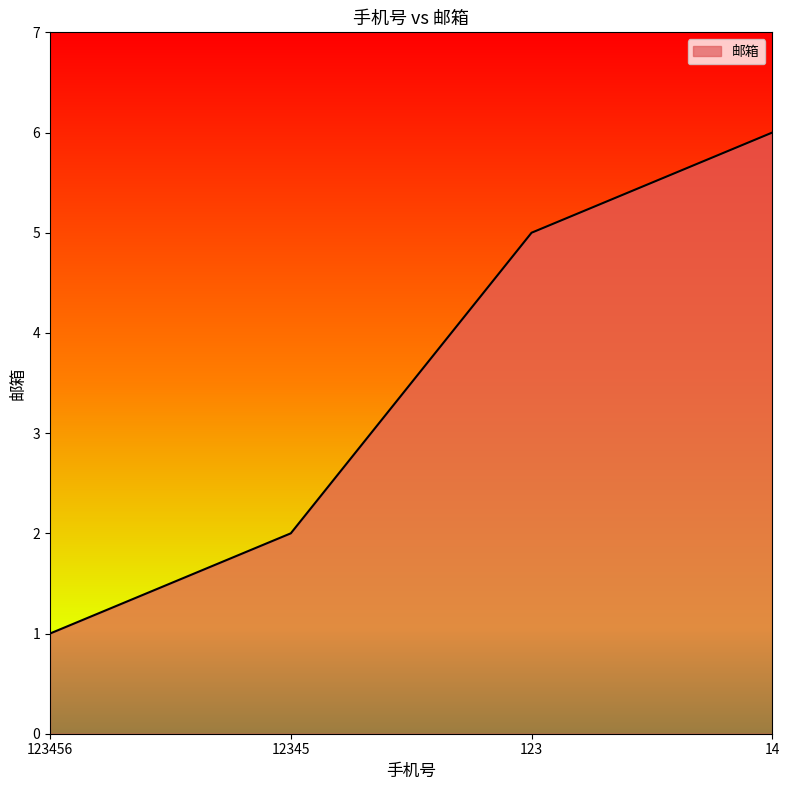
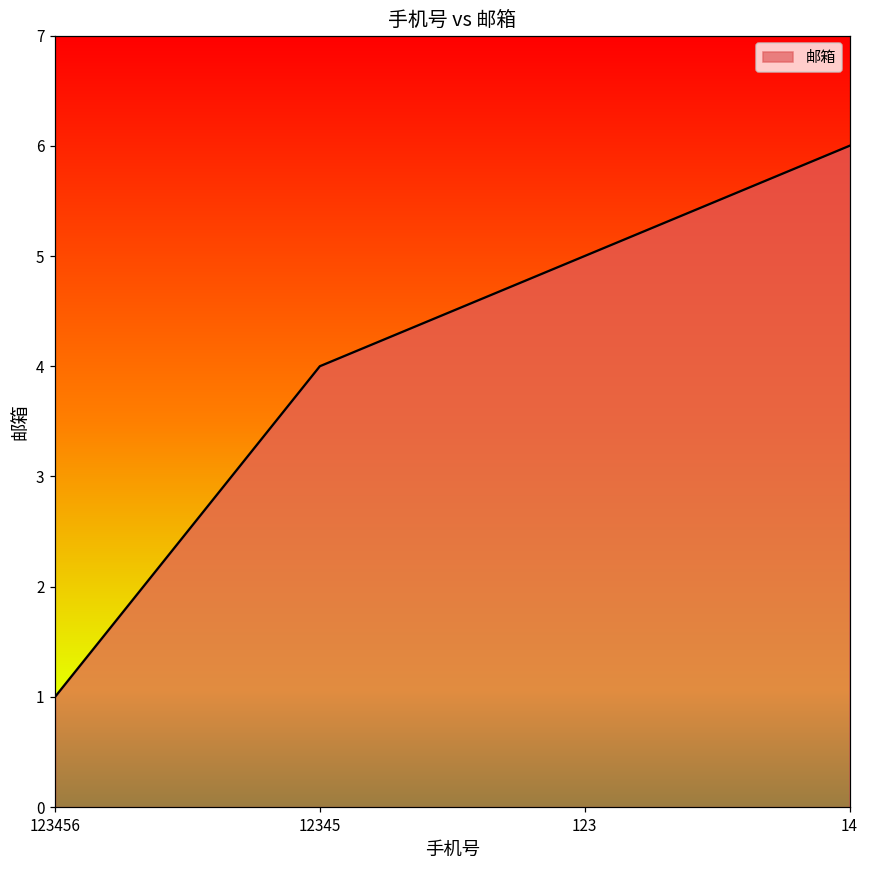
12345: 2 -> 4
